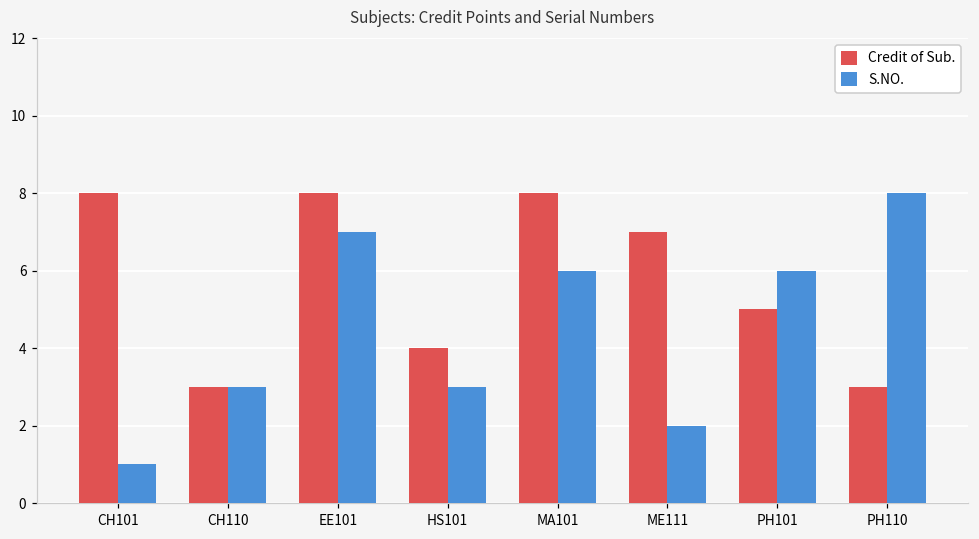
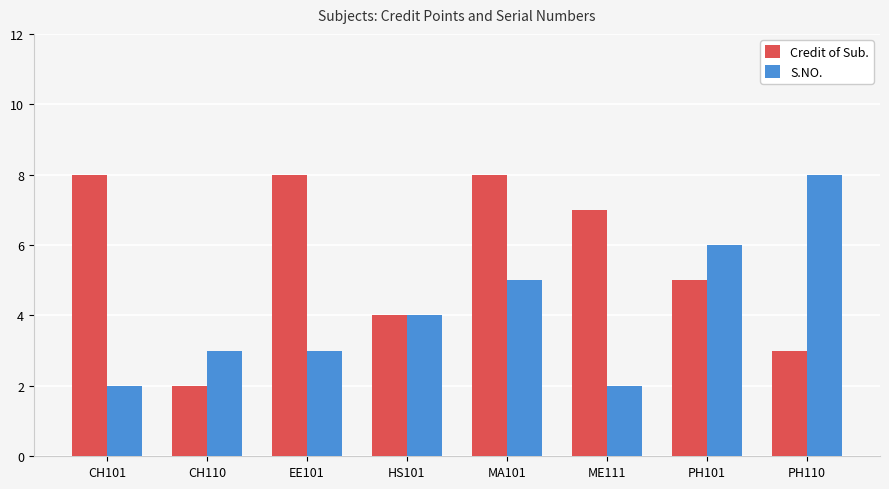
S.NO., CH101: 1 -> 2
Credit of Sub., CH110: 3 -> 2
S.NO., EE101: 7 -> 3
S.NO., HS101: 3 -> 4
S.NO., MA101: 6 -> 5
